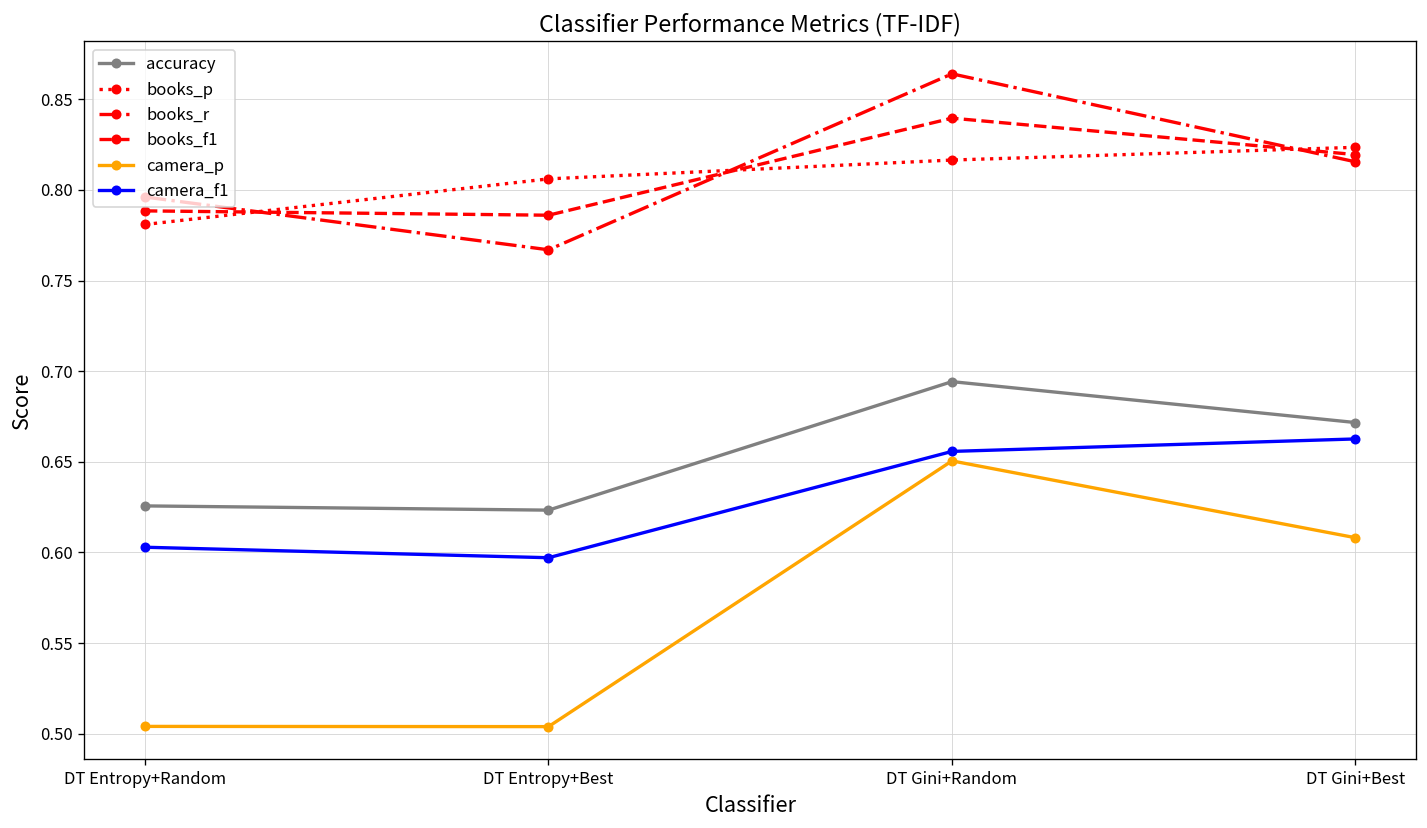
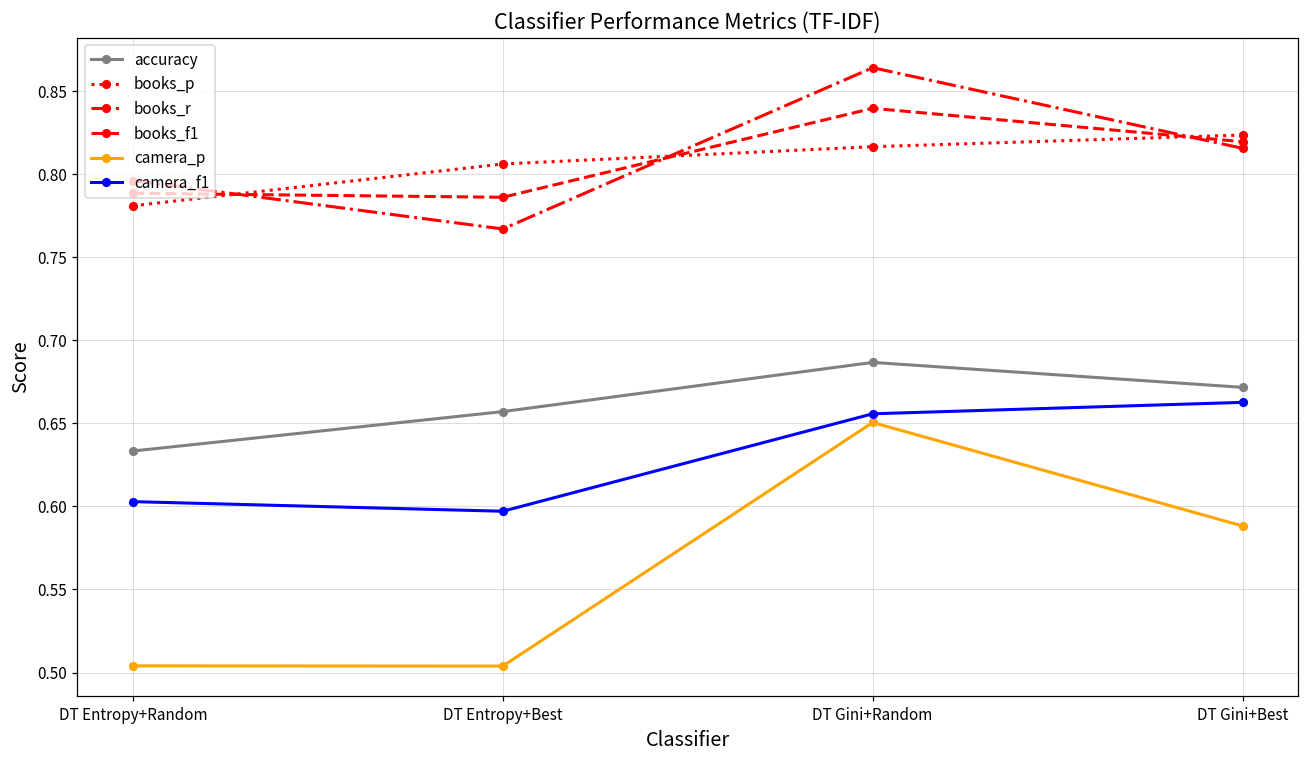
accuracy, DT Entropy+Random: 0.626 -> 0.633
accuracy, DT Entropy+Best: 0.623 -> 0.657
accuracy, DT Gini+Random: 0.694 -> 0.687
camera_p, DT Gini+Best: 0.608 -> 0.588
